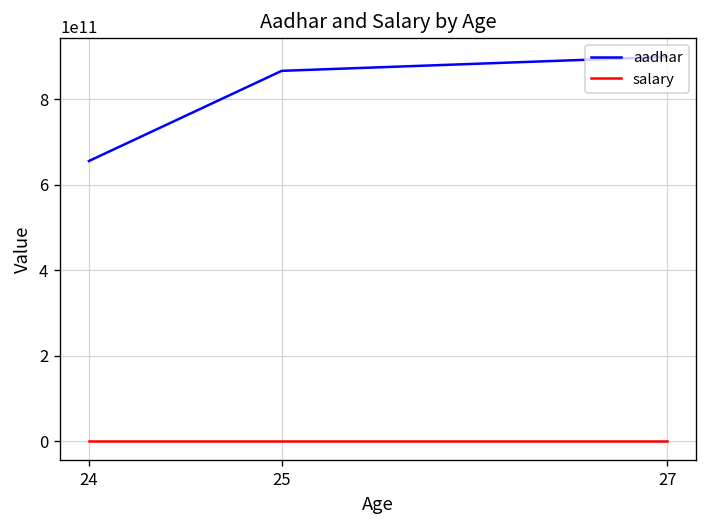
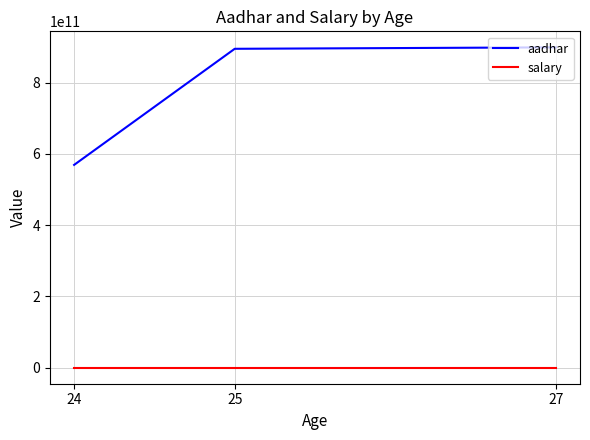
aadhar, 24: 660000000000 -> 570000000000
aadhar, 25: 870000000000 -> 890000000000
